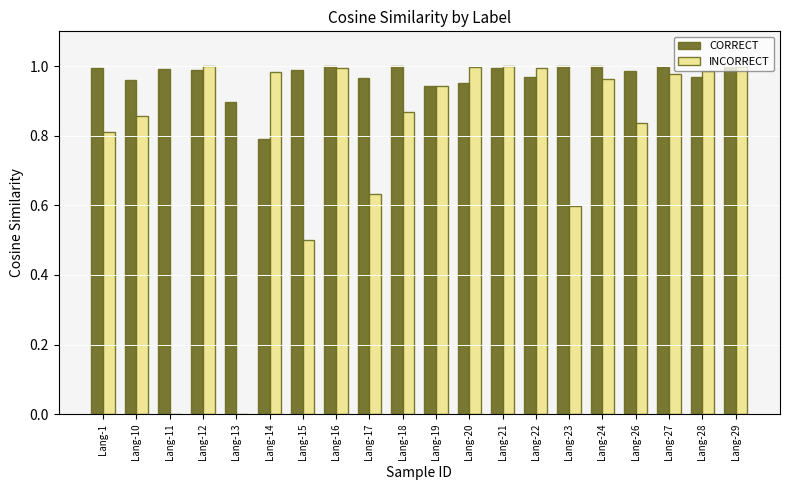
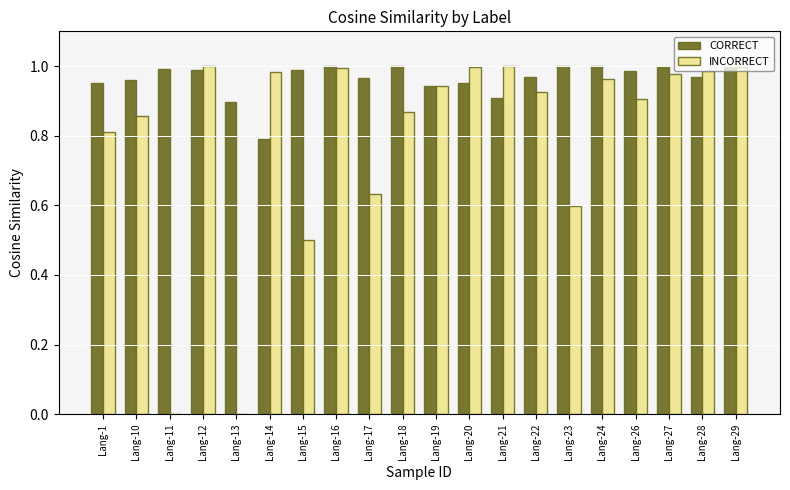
CORRECT, Lang-1: 0.99 -> 0.95
CORRECT, Lang-21: 1.00 -> 0.91
INCORRECT, Lang-22: 0.99 -> 0.92
INCORRECT, Lang-26: 0.84 -> 0.91
